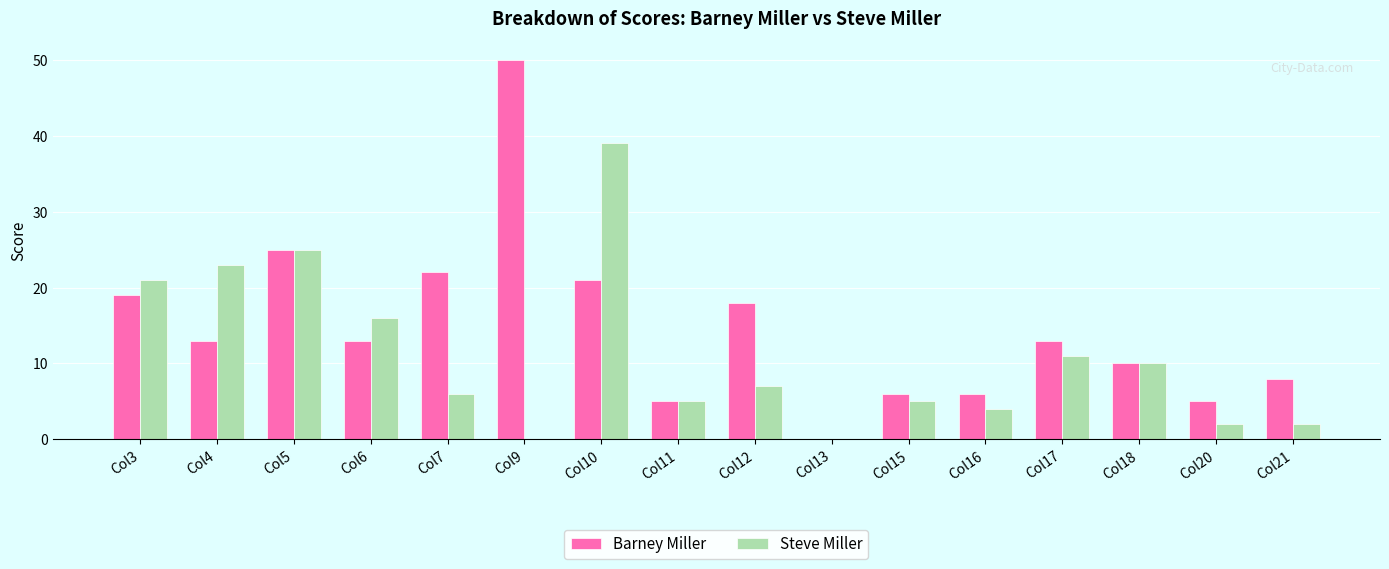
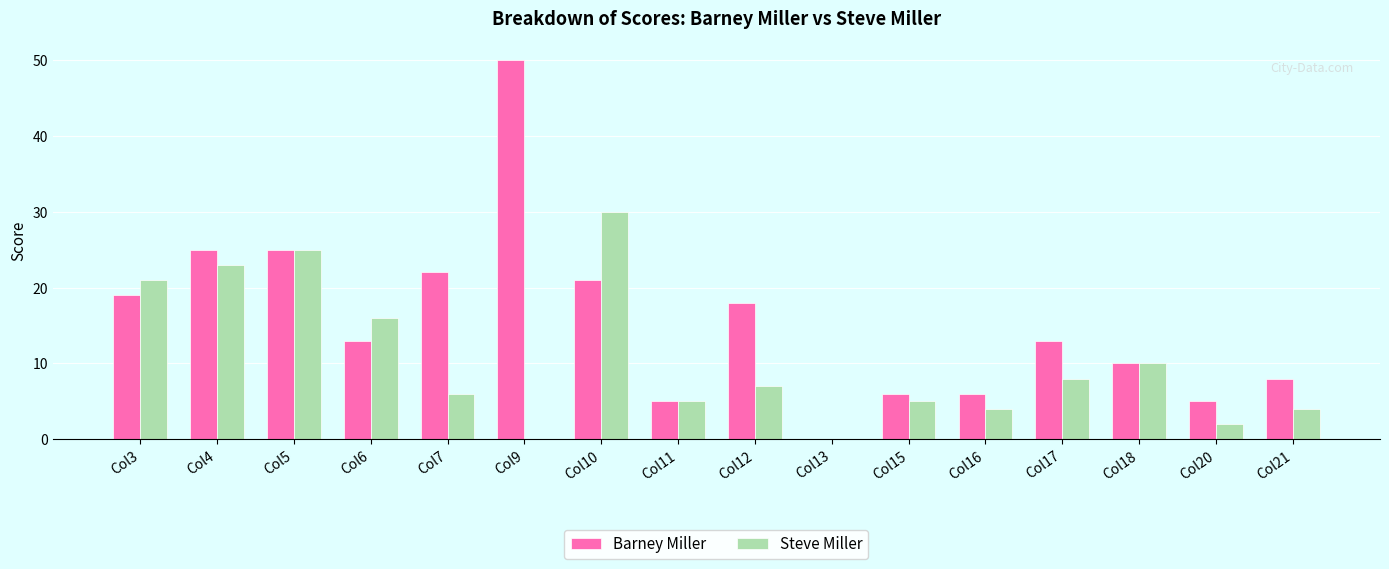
Barney Miller, Col4: 13 -> 25
Steve Miller, Col10: 39 -> 30
Steve Miller, Col17: 11 -> 8
Steve Miller, Col21: 2 -> 4
